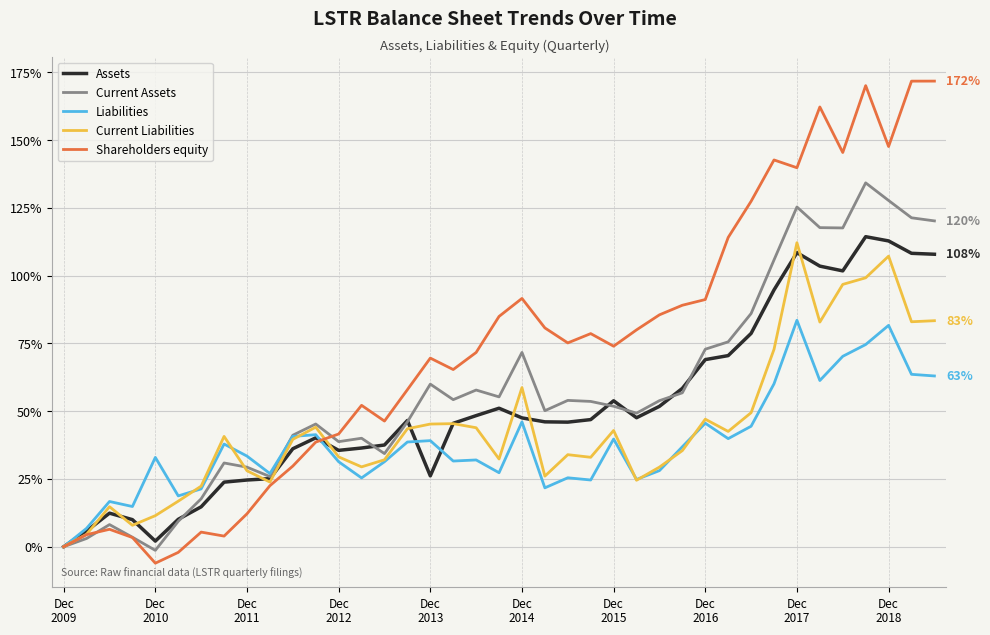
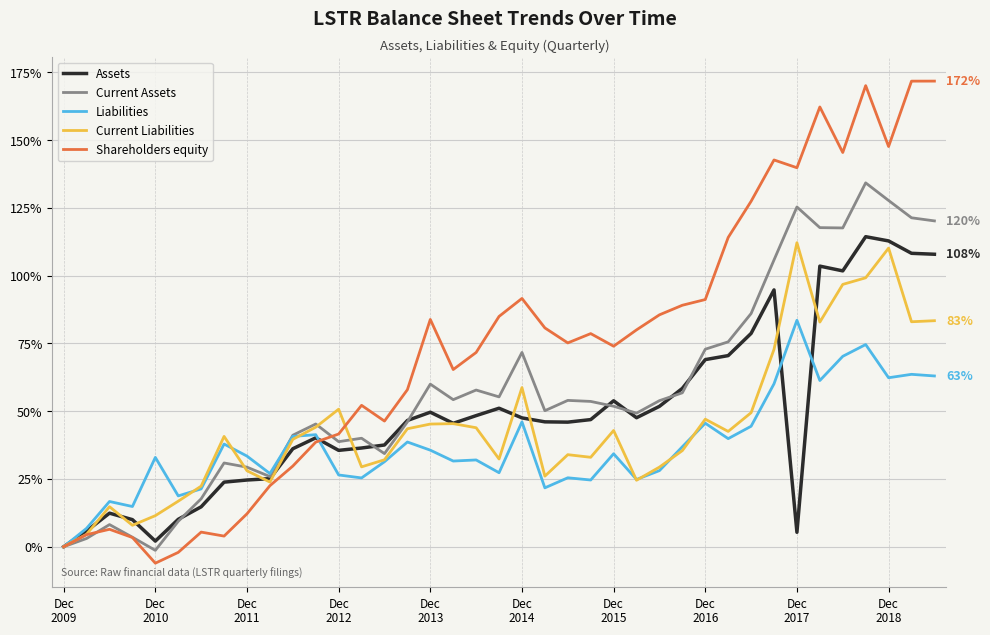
Liabilities, Dec 2012: 31% -> 26%
Current Liabilities, Dec 2012: 33% -> 51%
Assets, Dec 2013: 26% -> 50%
Liabilities, Dec 2013: 39% -> 36%
Shareholders equity, Dec 2013: 70% -> 84%
Liabilities, Dec 2015: 40% -> 34%
Assets, Dec 2017: 108% -> 5%
Liabilities, Dec 2018: 82% -> 62%
Current Liabilities, Dec 2018: 107% -> 110%
